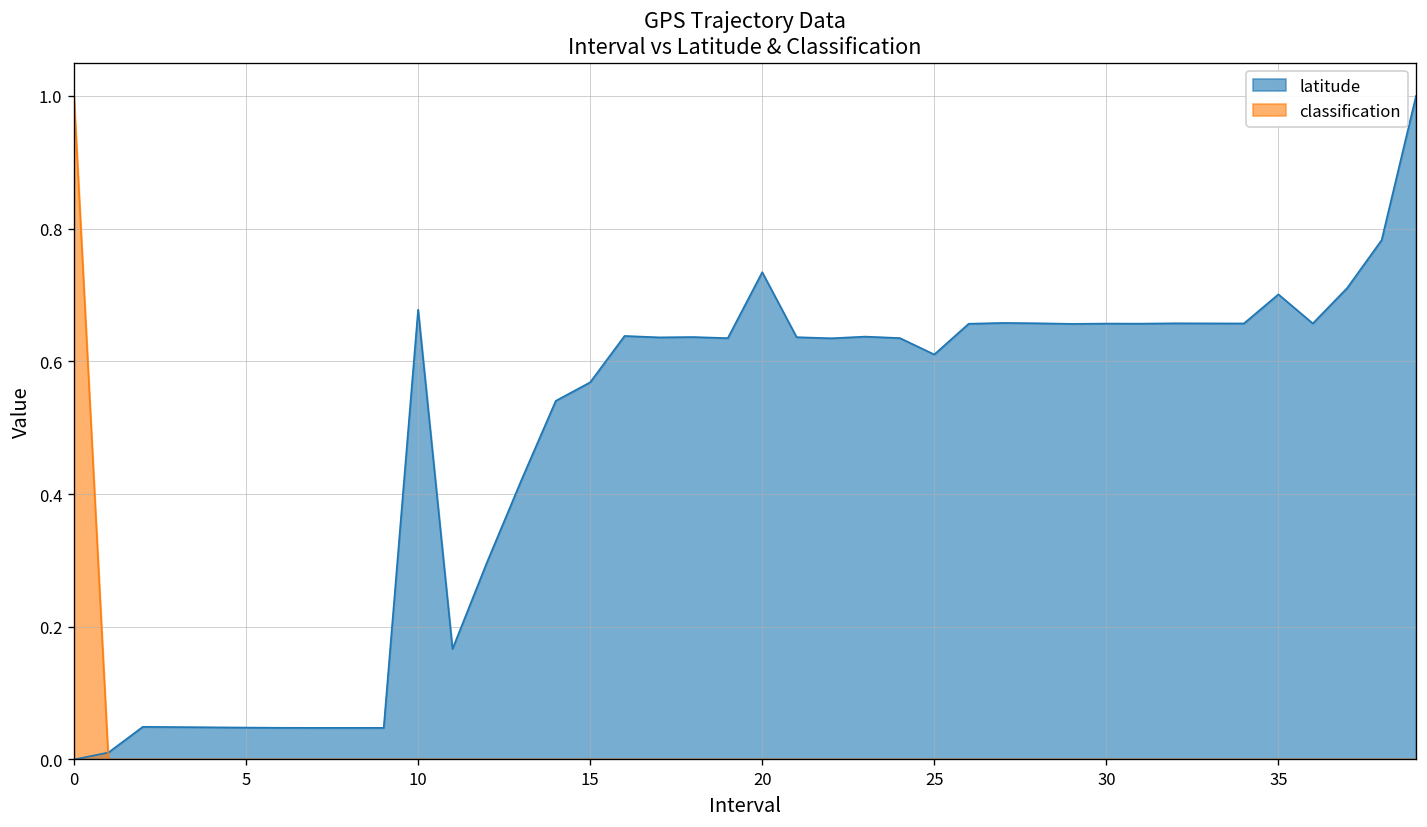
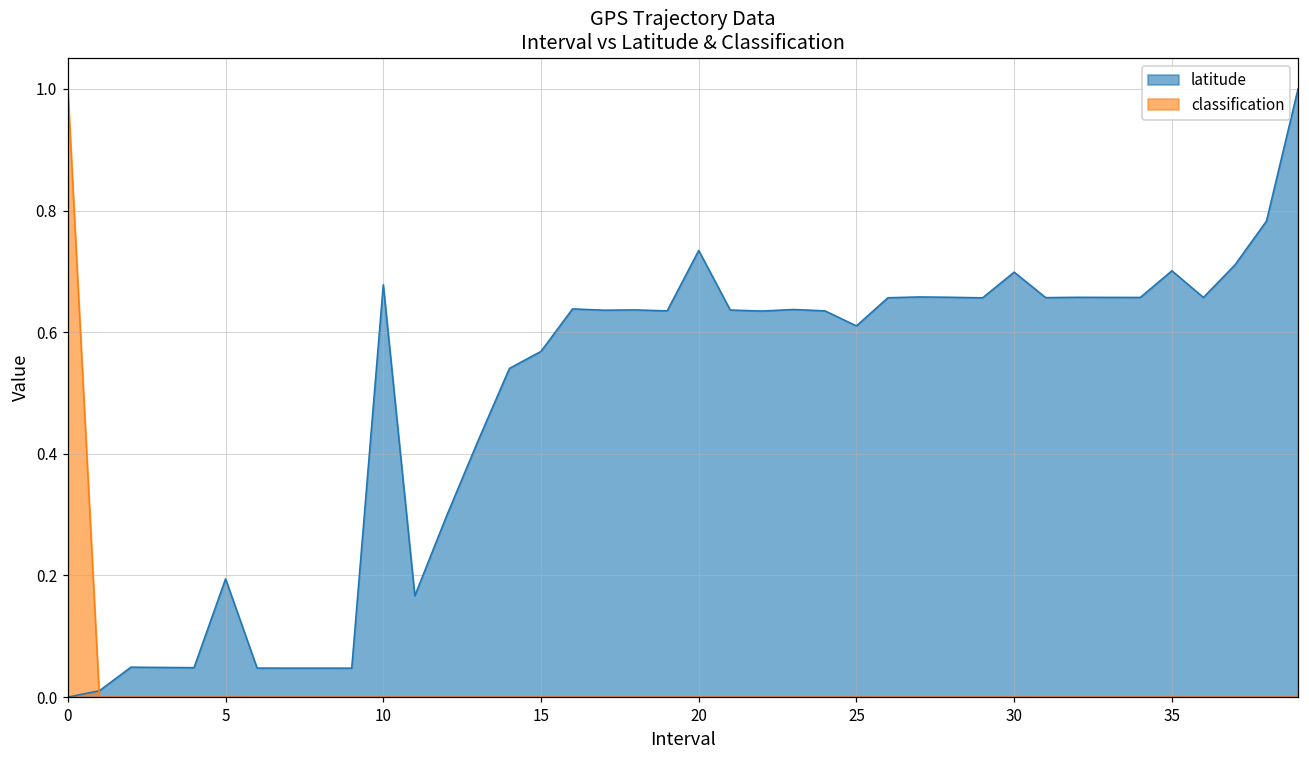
latitude, 5: 0.05 -> 0.19
latitude, 30: 0.66 -> 0.70
